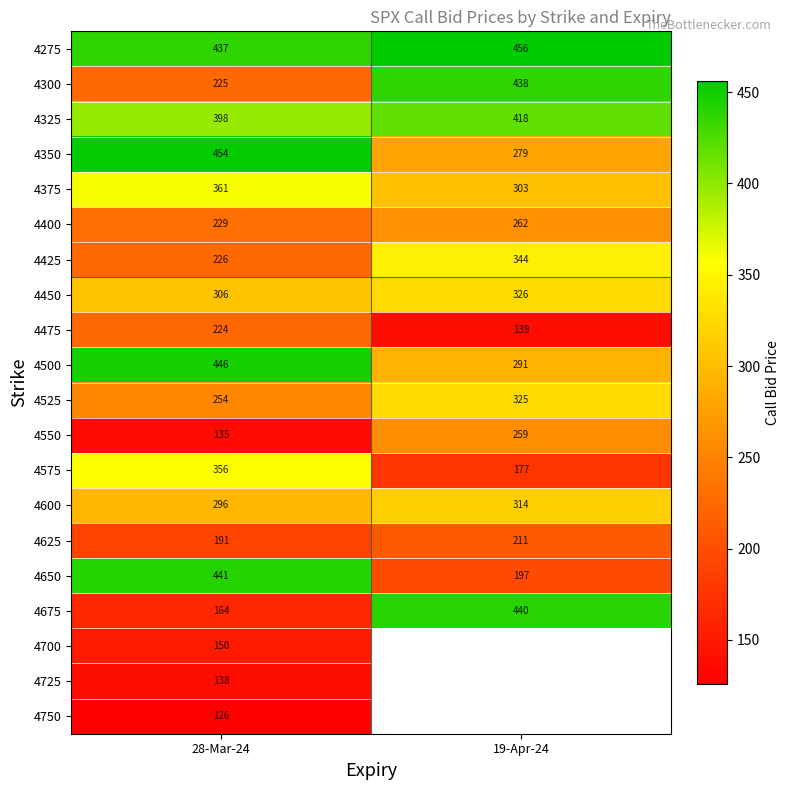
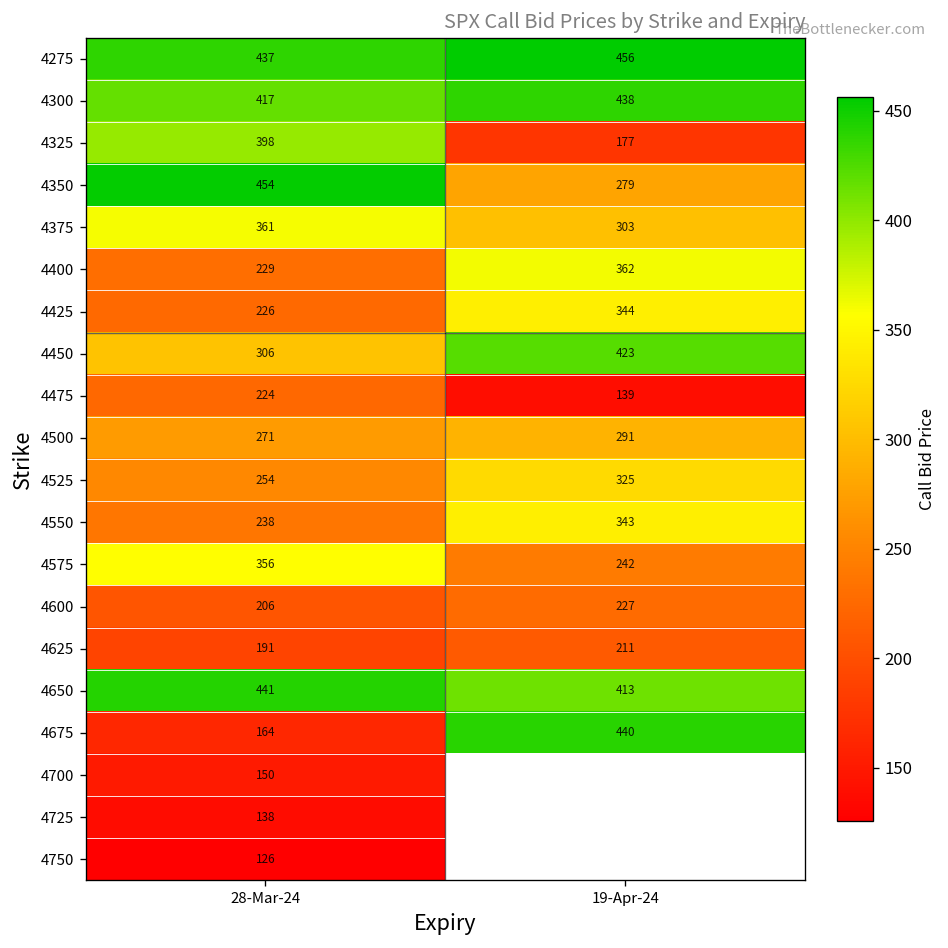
4300, 28-Mar-24: 225 -> 417
4325, 19-Apr-24: 418 -> 177
4400, 19-Apr-24: 262 -> 362
4450, 19-Apr-24: 326 -> 423
4500, 28-Mar-24: 446 -> 271
4550, 28-Mar-24: 135 -> 238
4550, 19-Apr-24: 259 -> 343
4575, 19-Apr-24: 177 -> 242
4600, 28-Mar-24: 296 -> 206
4600, 19-Apr-24: 314 -> 227
4650, 19-Apr-24: 197 -> 413
